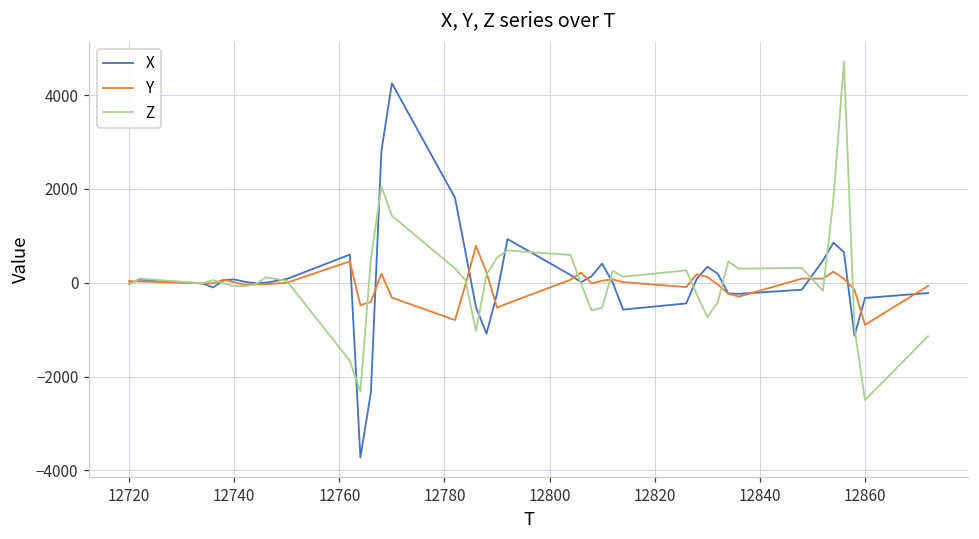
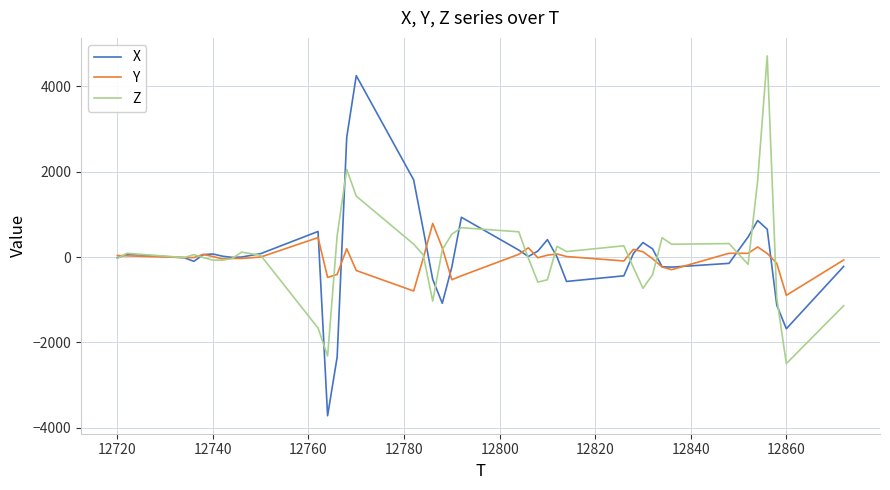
X, 12860: -300 -> -1700
